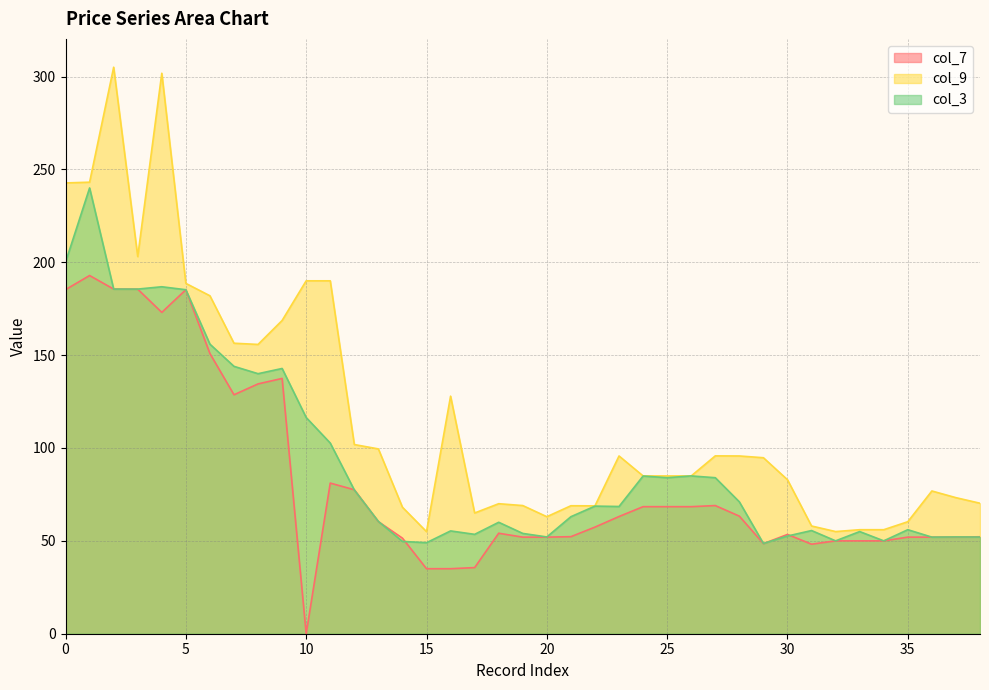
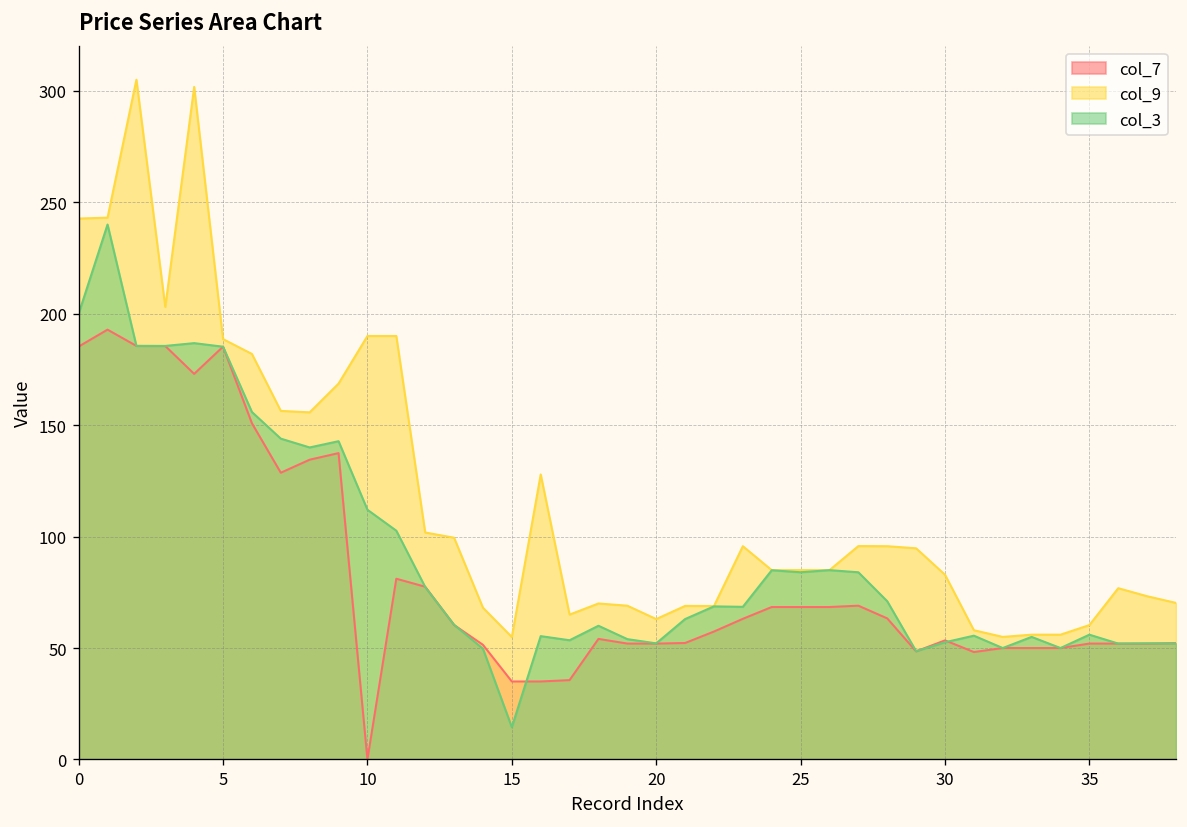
col_3, 10: 116 -> 112
col_3, 15: 49 -> 15
